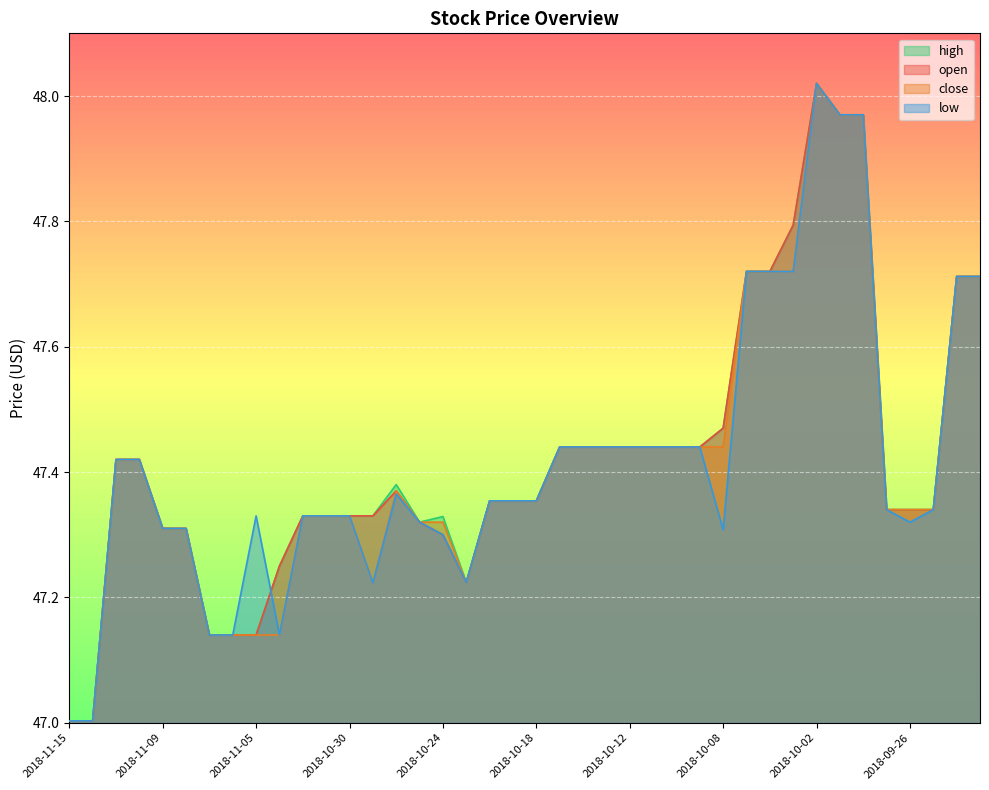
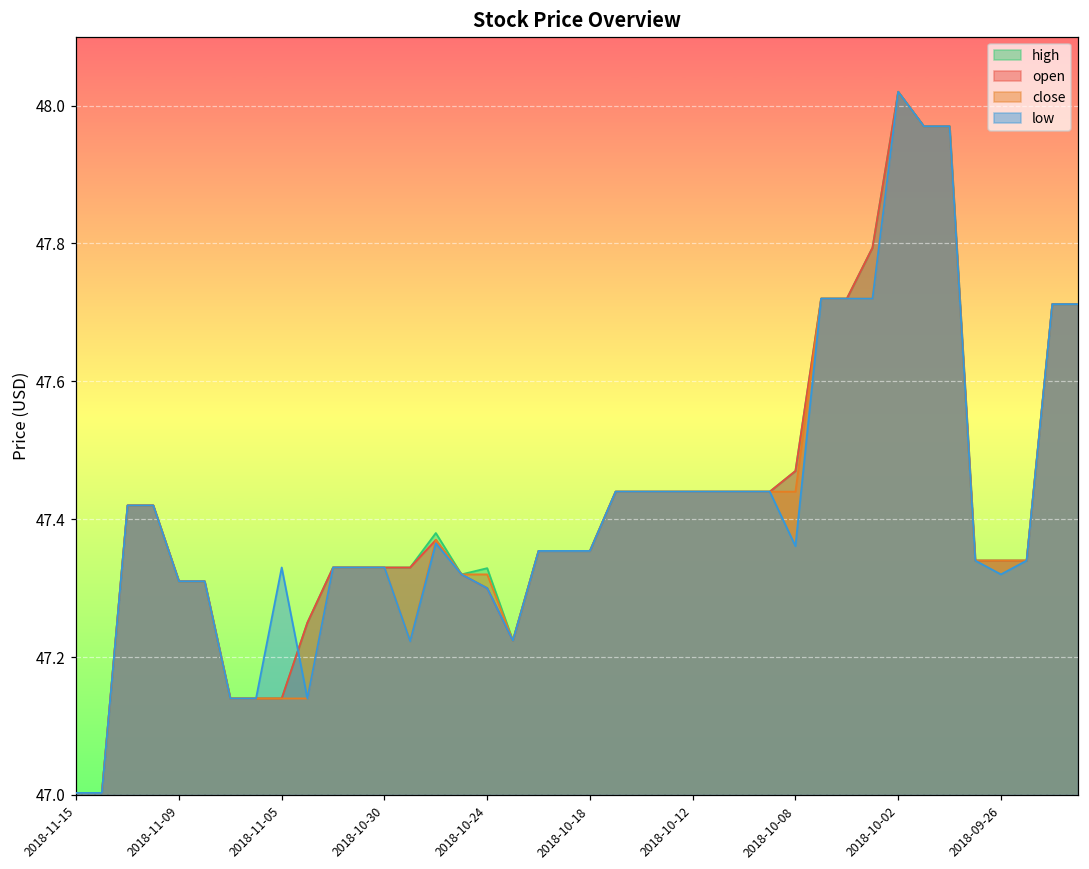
low, 2018-10-08: 47.31 -> 47.36
